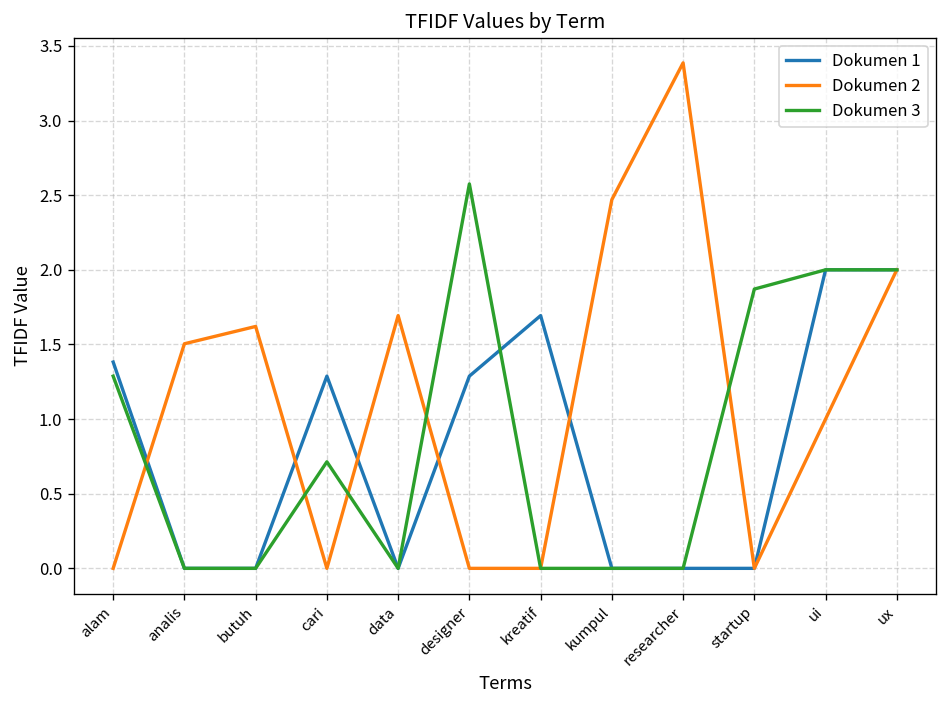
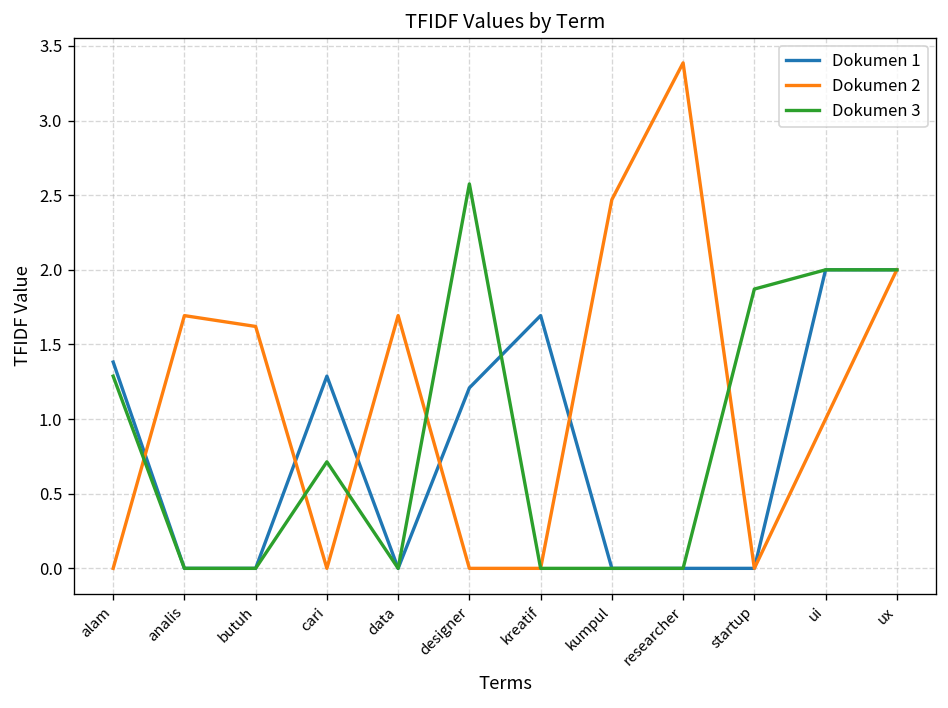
Dokumen 2, analis: 1.50 -> 1.69
Dokumen 1, designer: 1.29 -> 1.21
